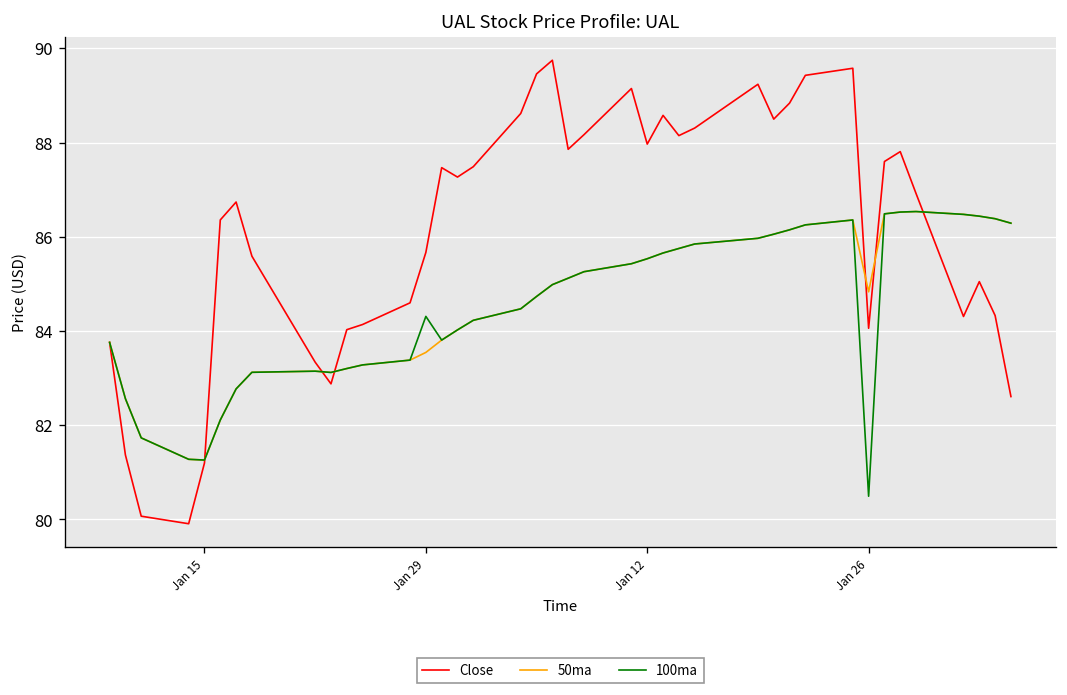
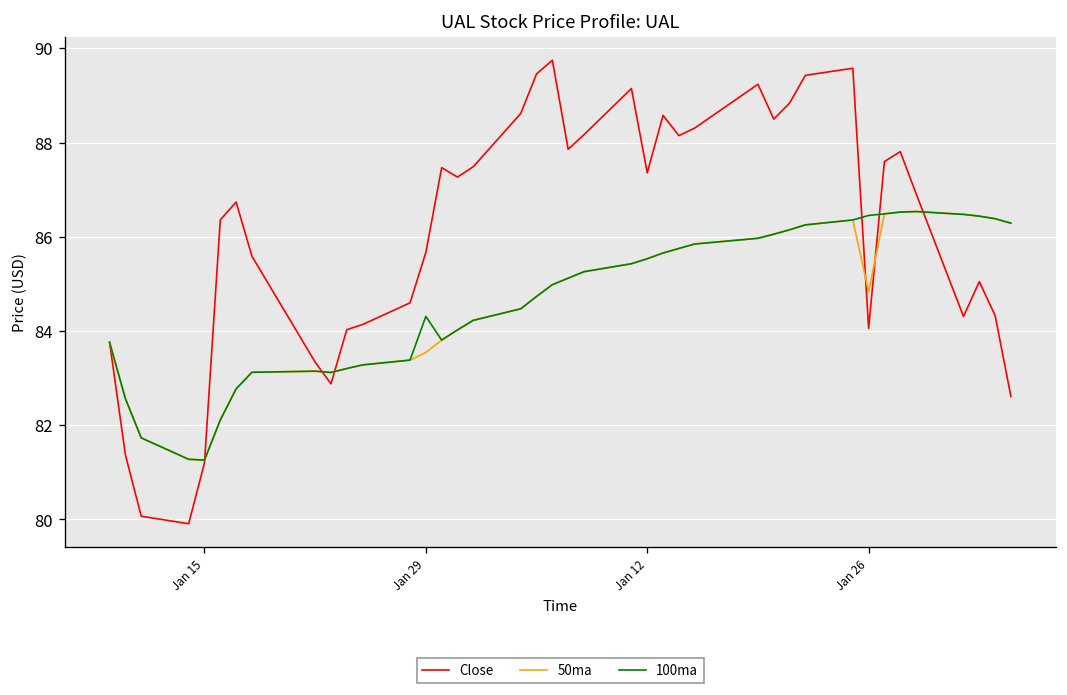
Close, Jan 12: 88.0 -> 87.4
100ma, Jan 26: 80.5 -> 86.5
